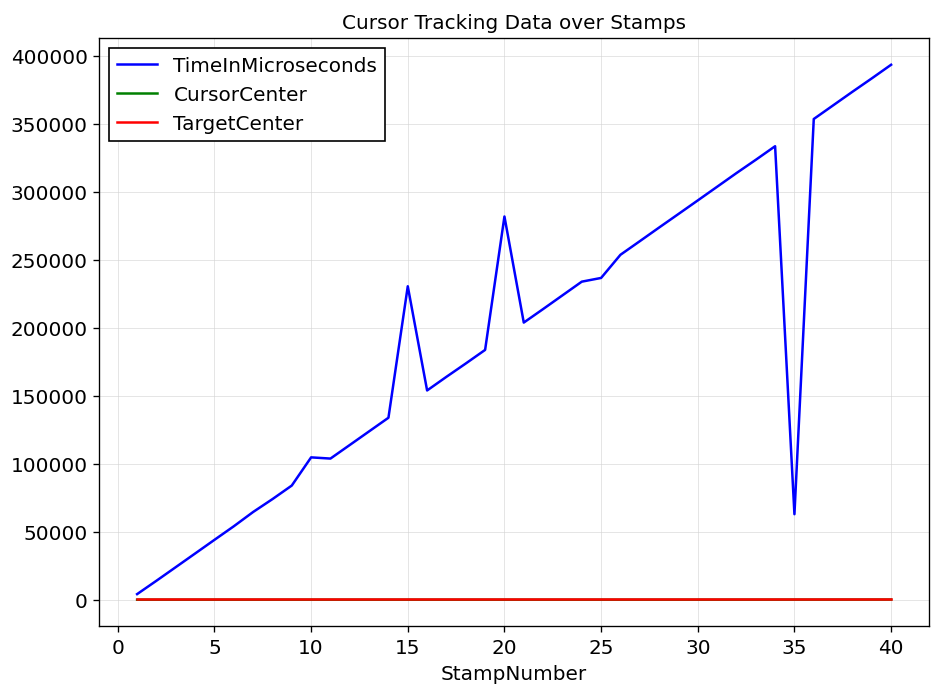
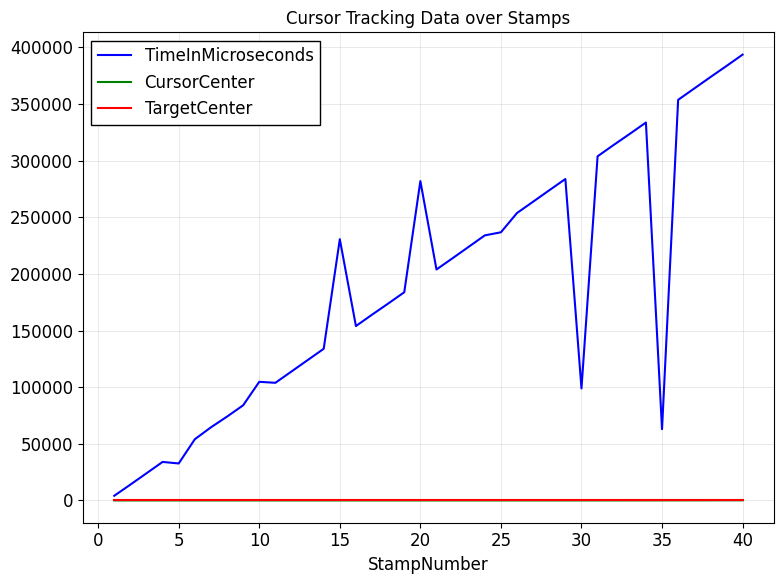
TimeInMicroseconds, 5: 44000 -> 33000
TimeInMicroseconds, 30: 294000 -> 99000
